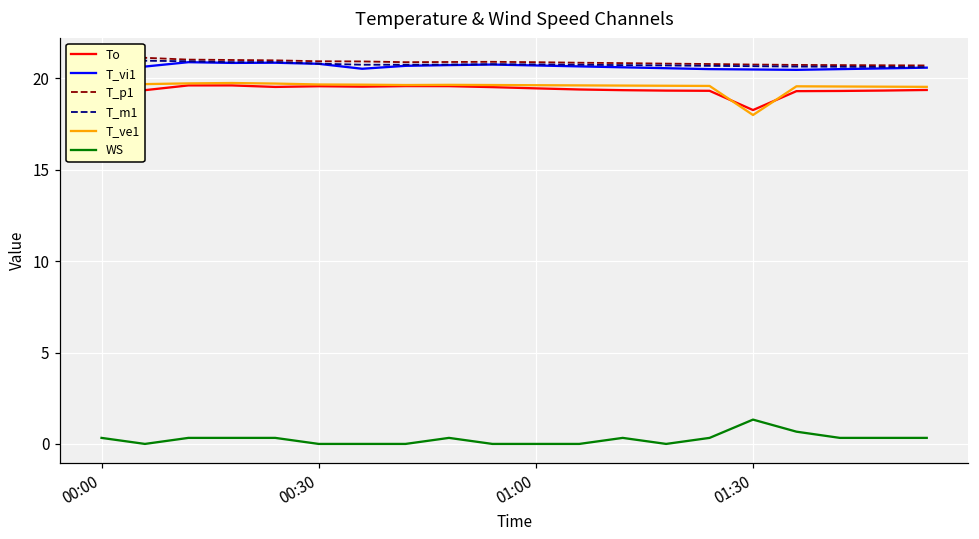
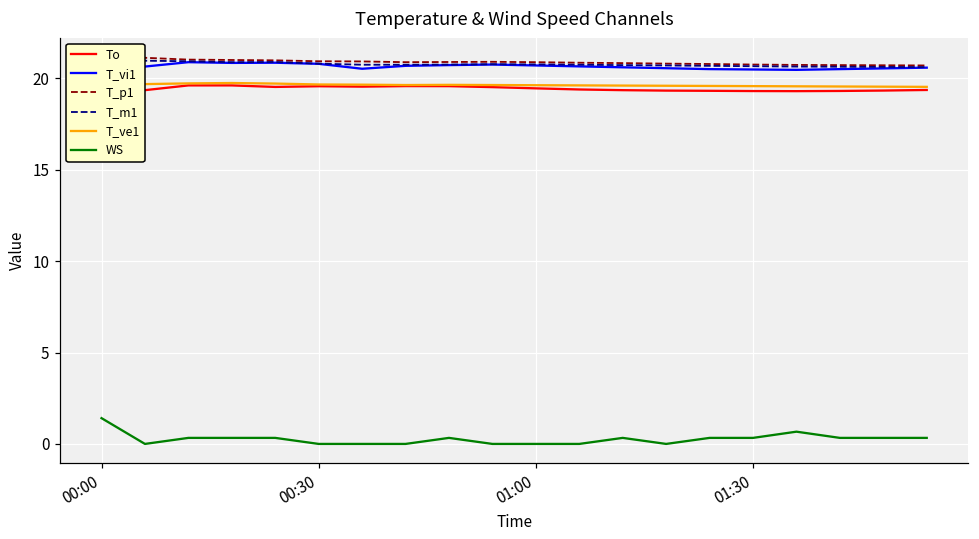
WS, 00:00: 0.3 -> 1.4
To, 01:30: 18.3 -> 19.3
T_ve1, 01:30: 18.0 -> 19.6
WS, 01:30: 1.3 -> 0.3
